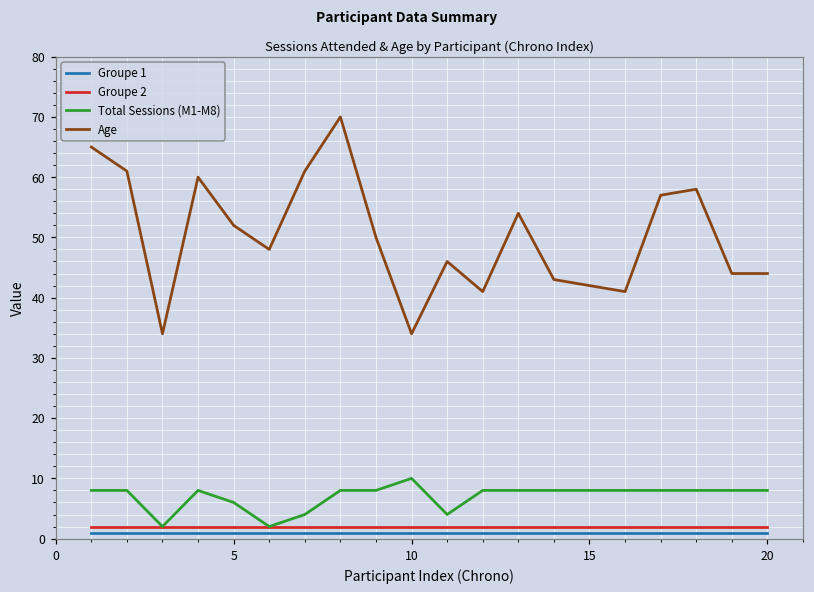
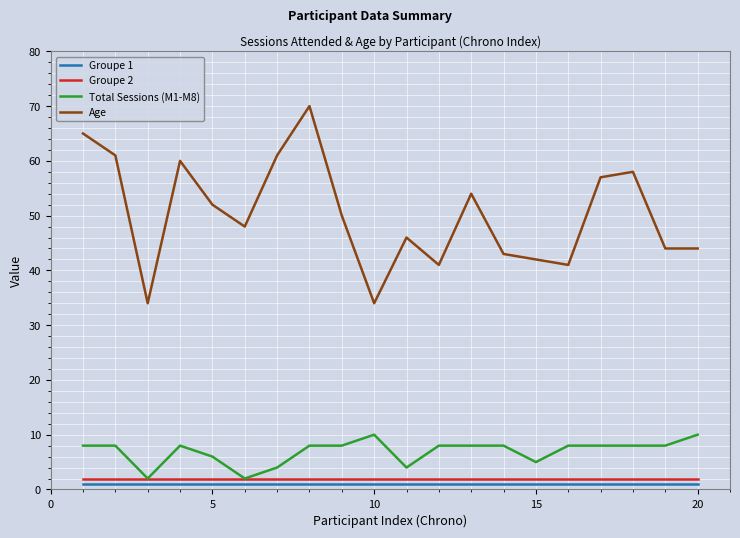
Total Sessions (M1-M8), 15: 8 -> 5
Total Sessions (M1-M8), 20: 8 -> 10
